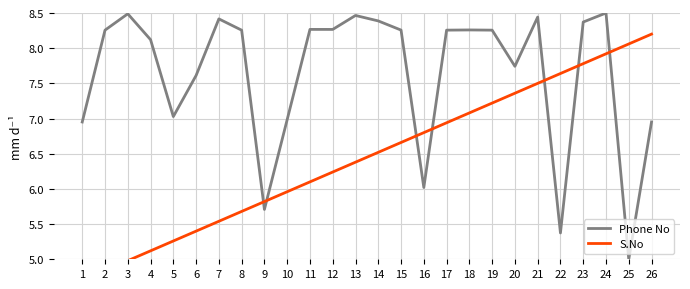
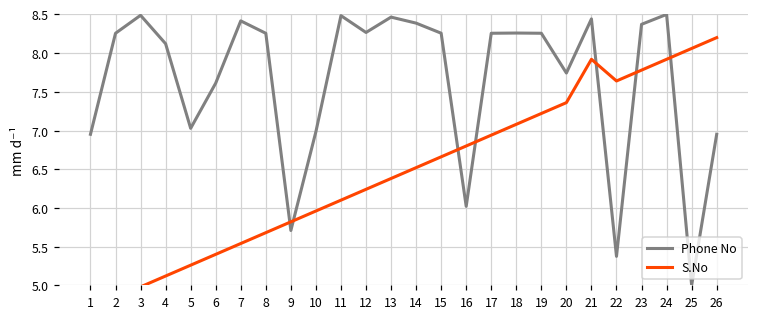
Phone No, 11: 8.3 -> 8.5
S.No, 21: 7.5 -> 7.9
